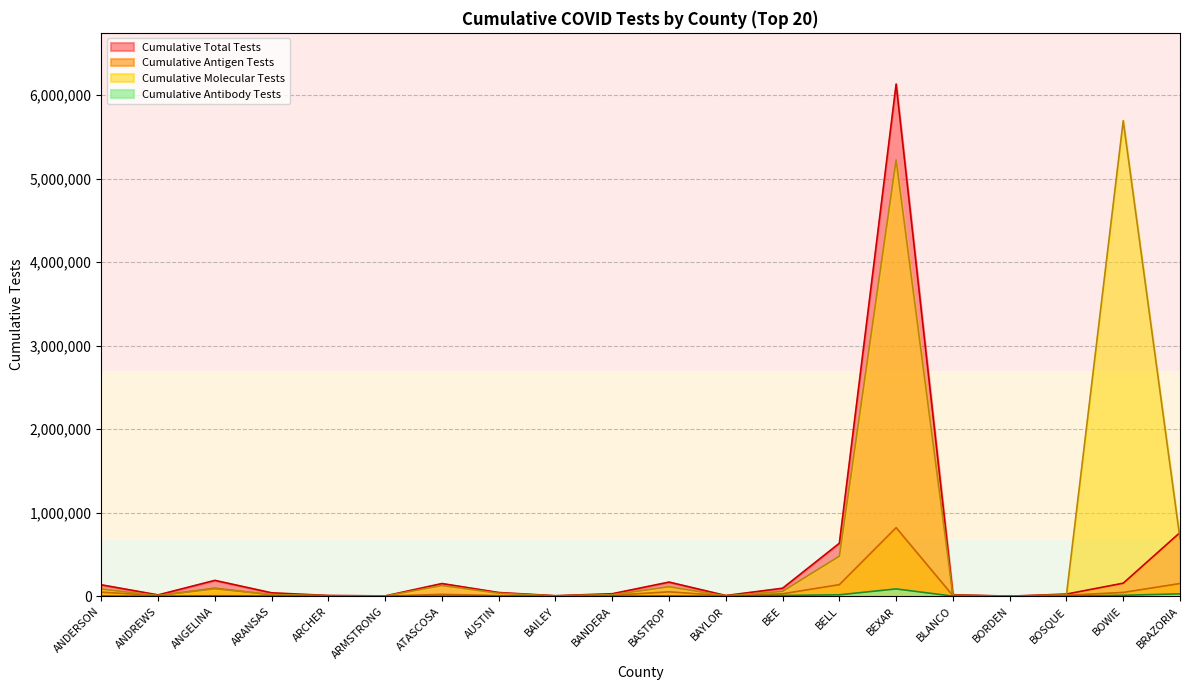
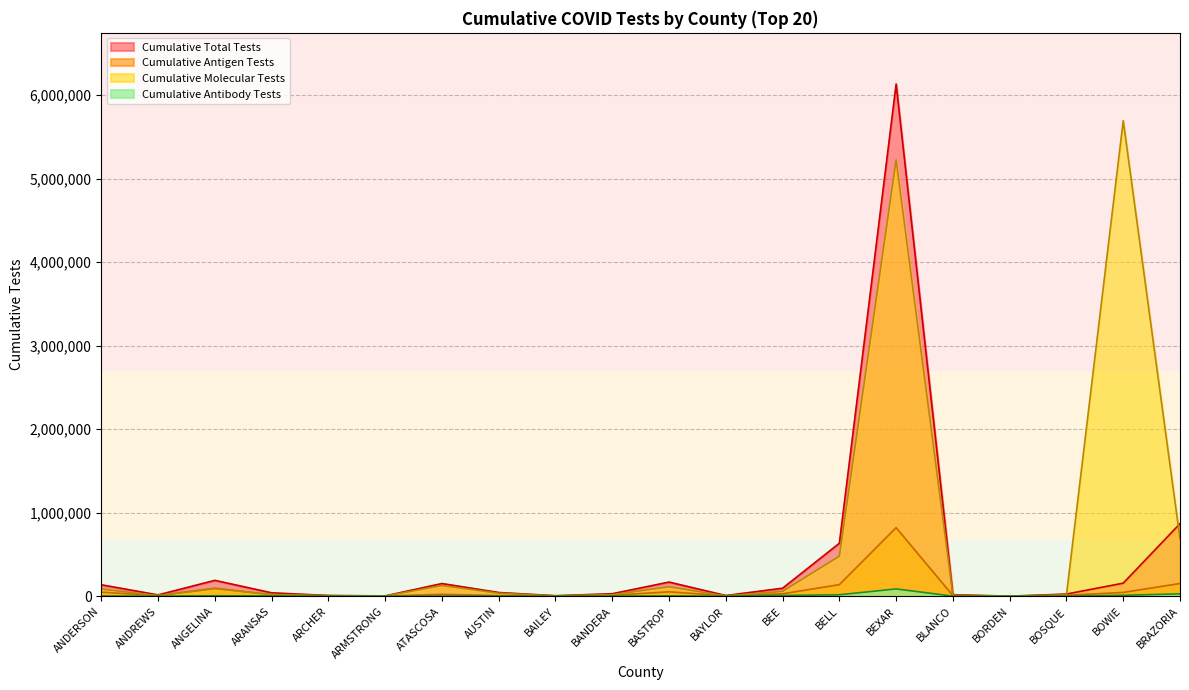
Cumulative Total Tests, BRAZORIA: 800,000 -> 900,000
